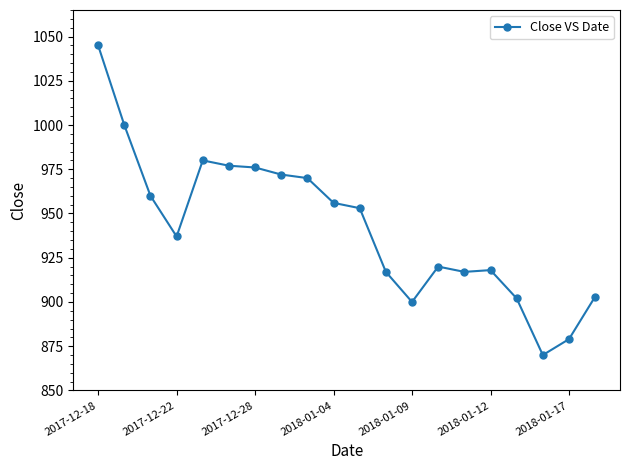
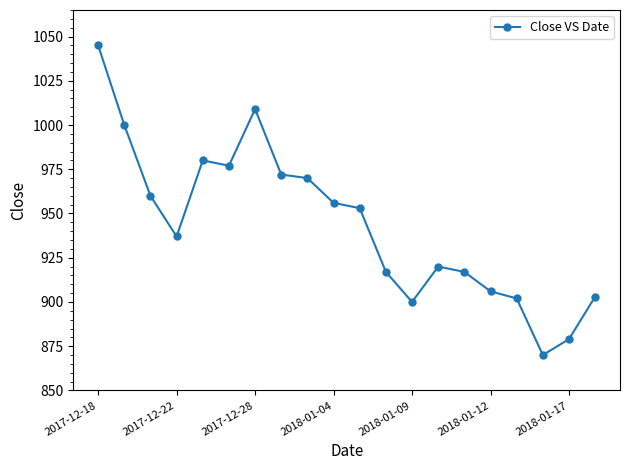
2017-12-28: 976 -> 1009
2018-01-12: 918 -> 906
